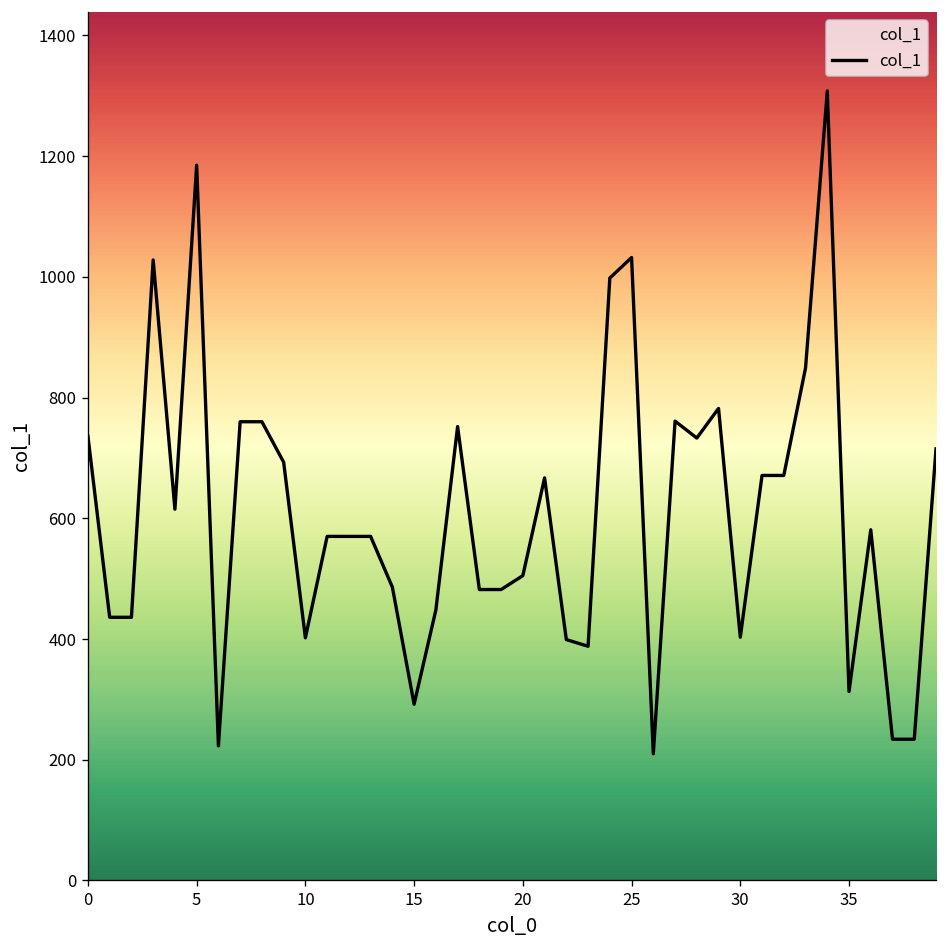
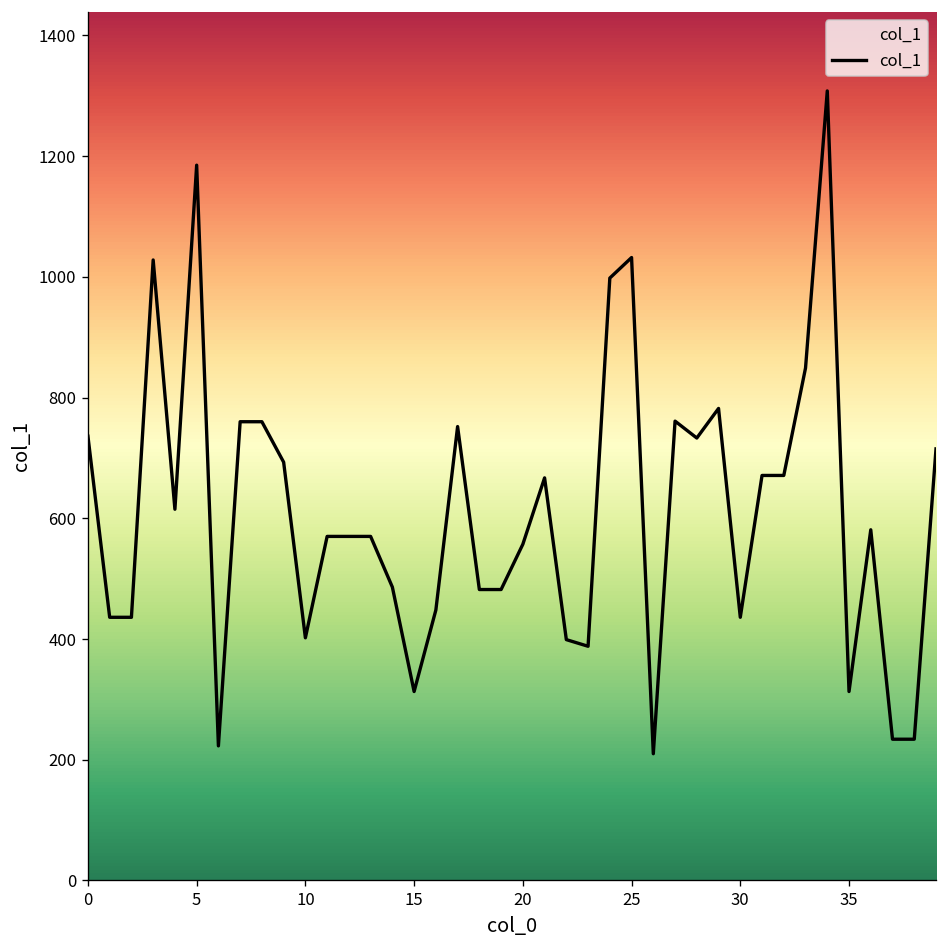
15: 290 -> 310
20: 510 -> 560
30: 400 -> 440
